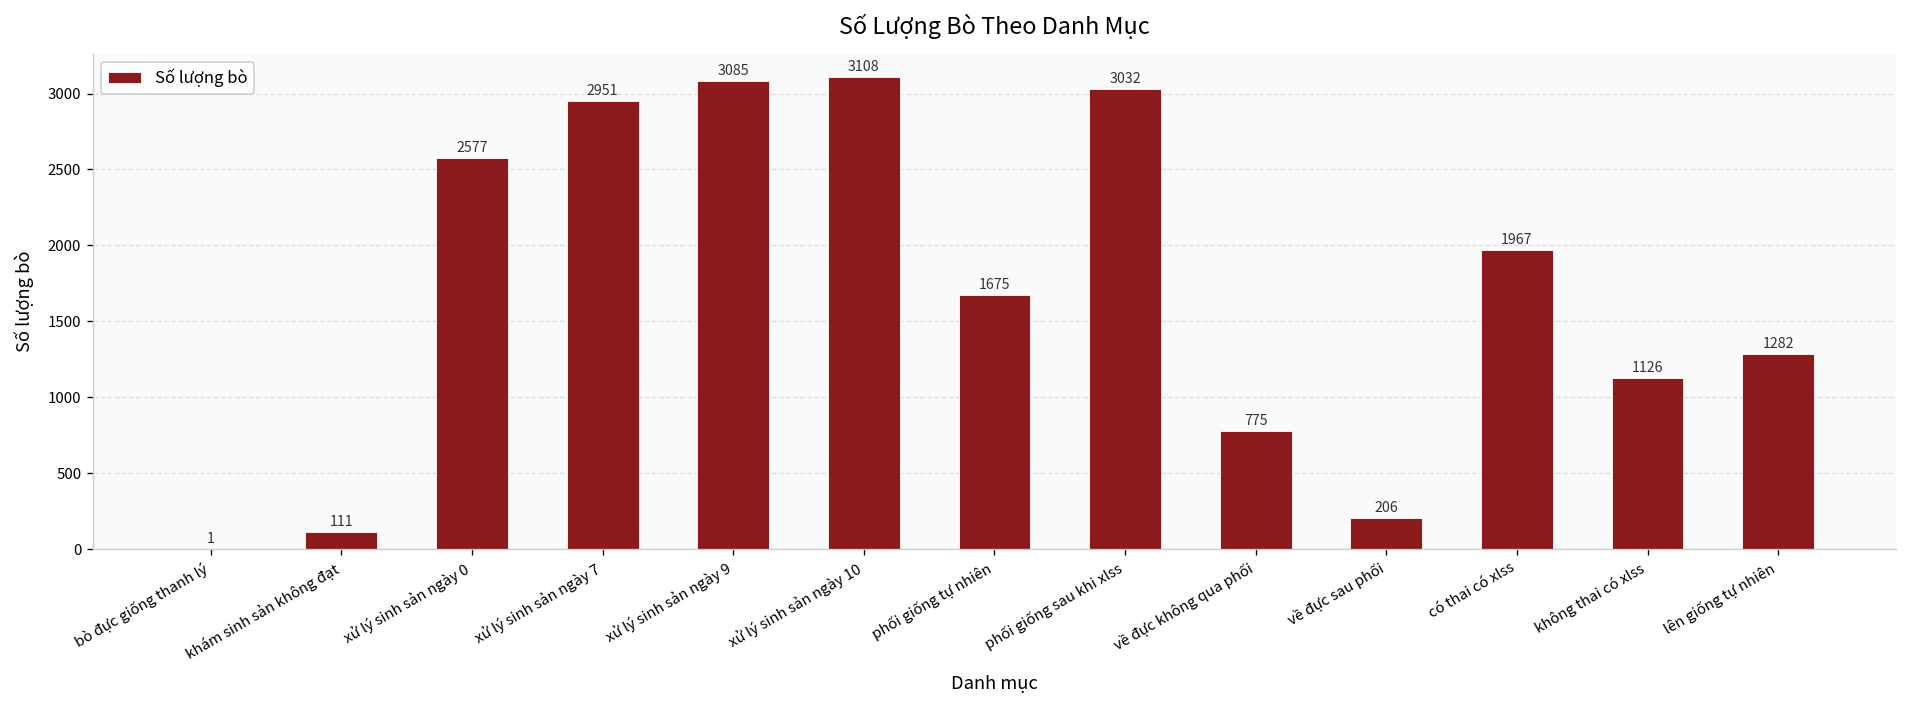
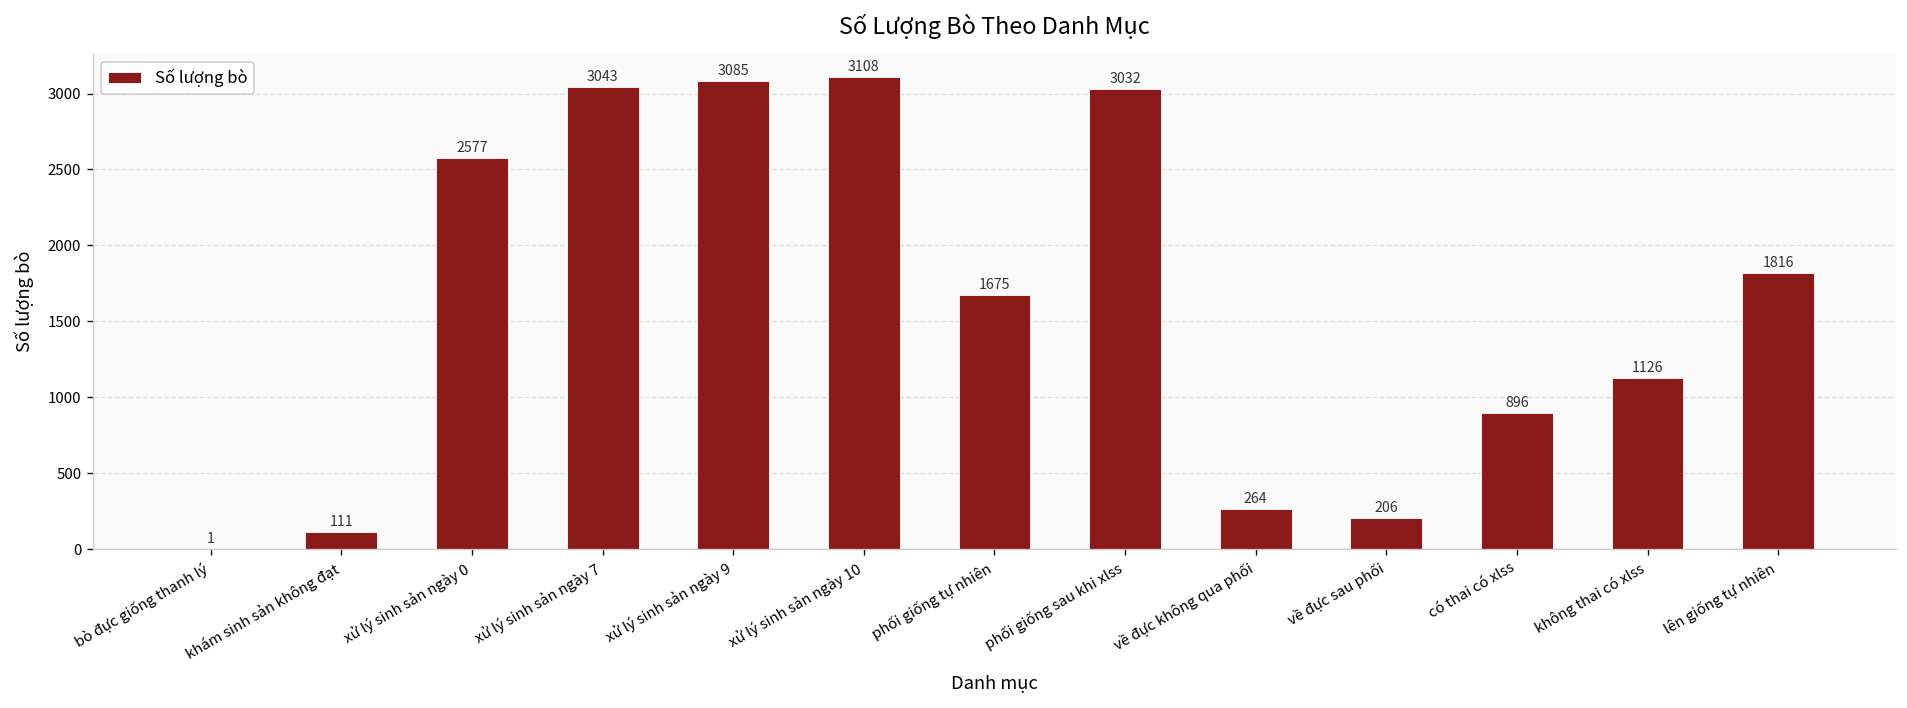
xử lý sinh sản ngày 7: 2951 -> 3043
về đực không qua phối: 775 -> 264
có thai có xlss: 1967 -> 896
lên giống tự nhiên: 1282 -> 1816
